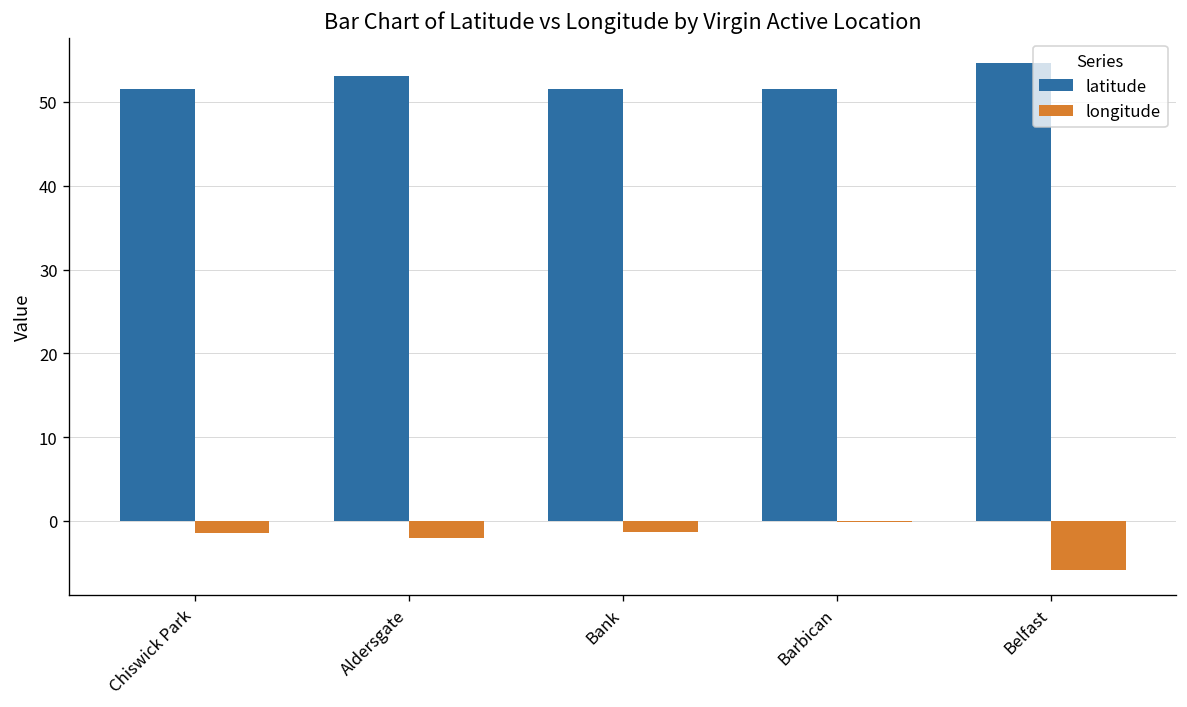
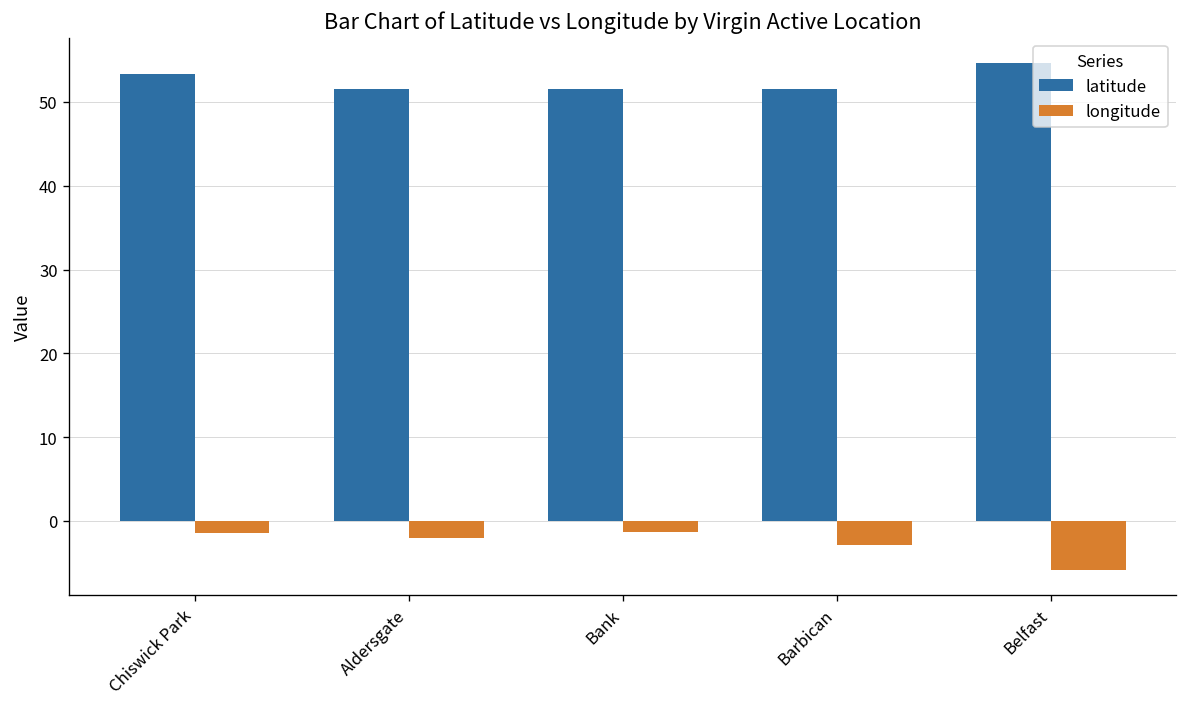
latitude, Chiswick Park: 51 -> 53
latitude, Aldersgate: 53 -> 52
longitude, Barbican: 0 -> -3
